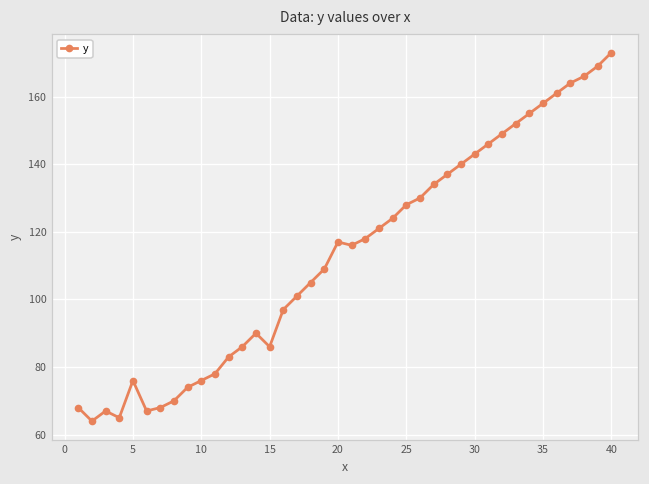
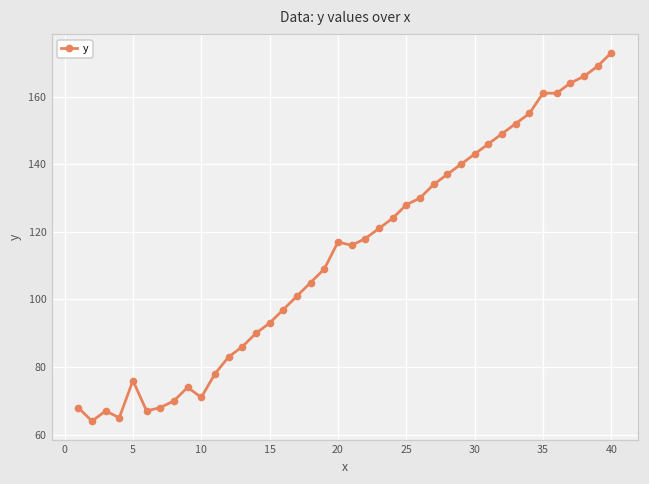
10: 76 -> 71
15: 86 -> 93
35: 158 -> 161
